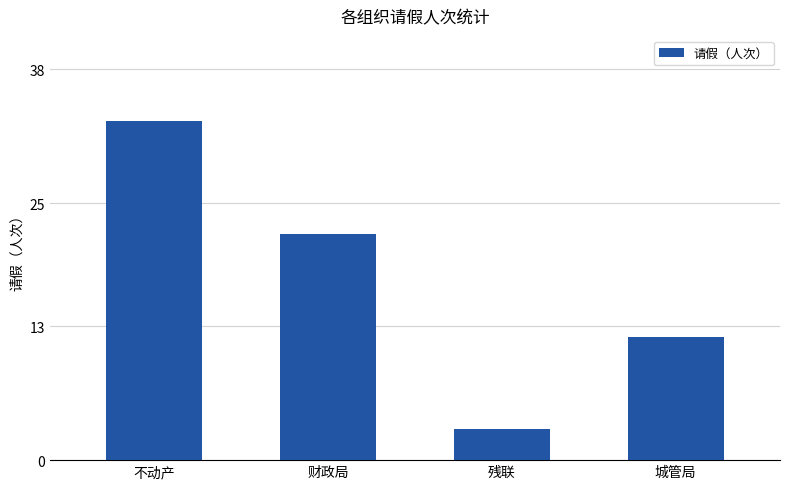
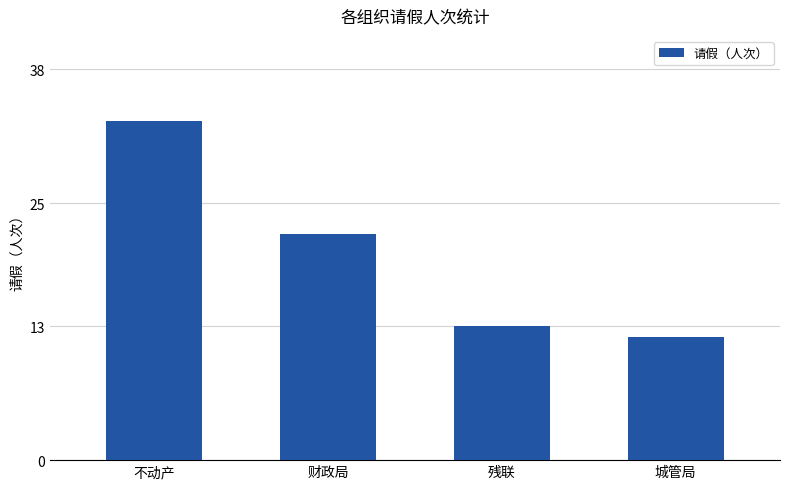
残联: 3 -> 13
